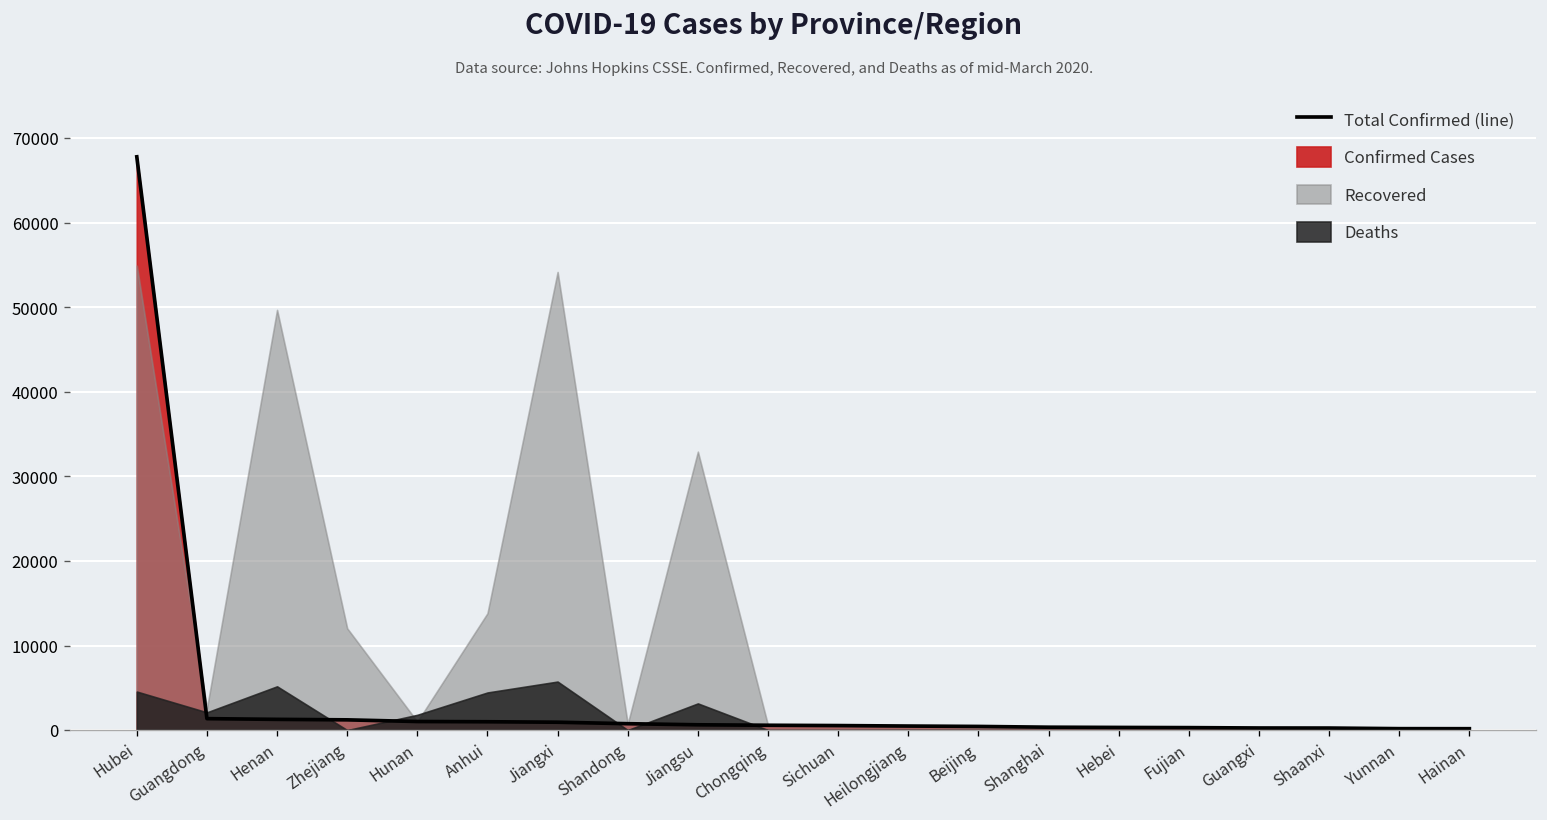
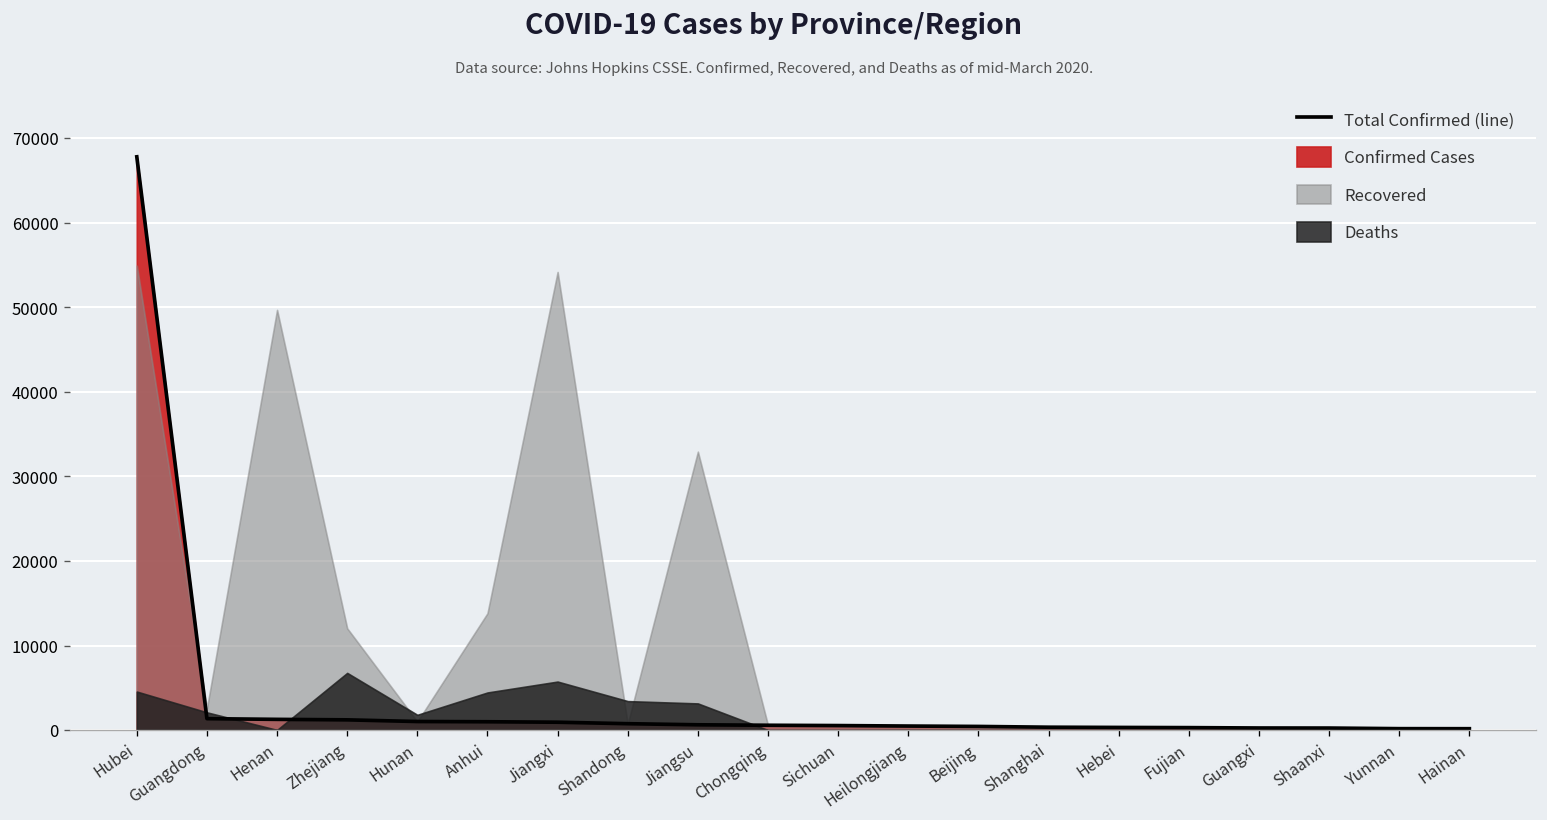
Deaths, Henan: 5000 -> 0
Deaths, Zhejiang: 0 -> 7000
Deaths, Shandong: 0 -> 3000
